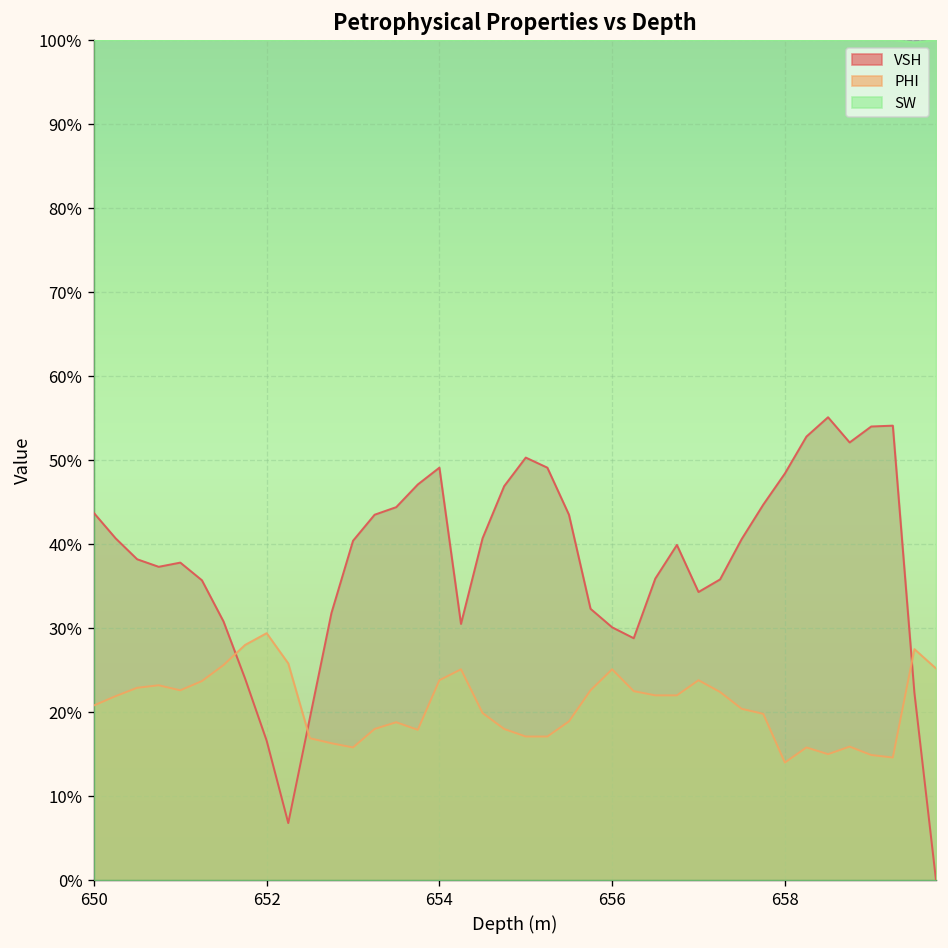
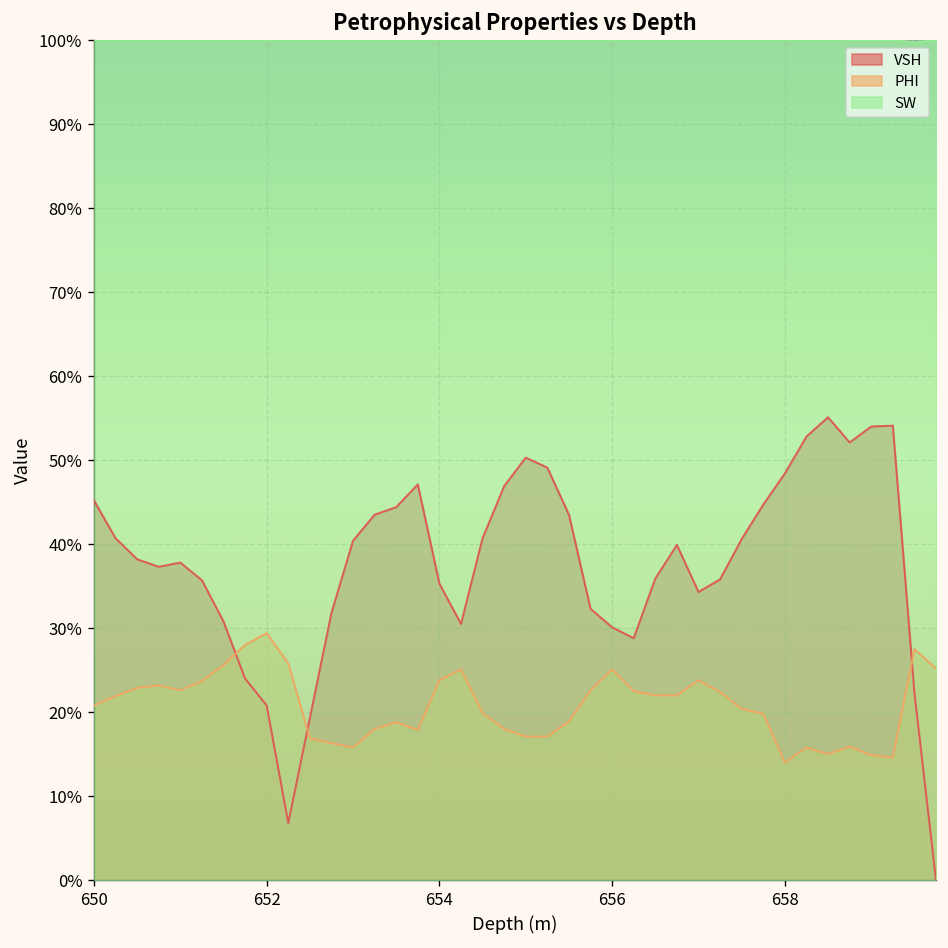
VSH, 650: 44% -> 45%
VSH, 652: 17% -> 21%
VSH, 654: 49% -> 35%
